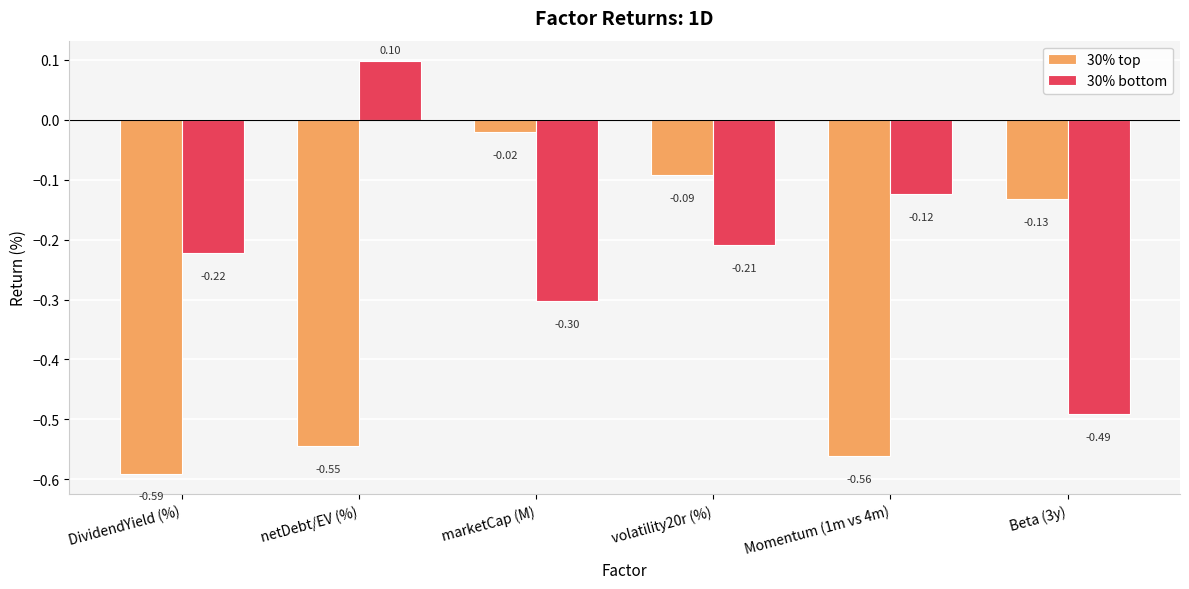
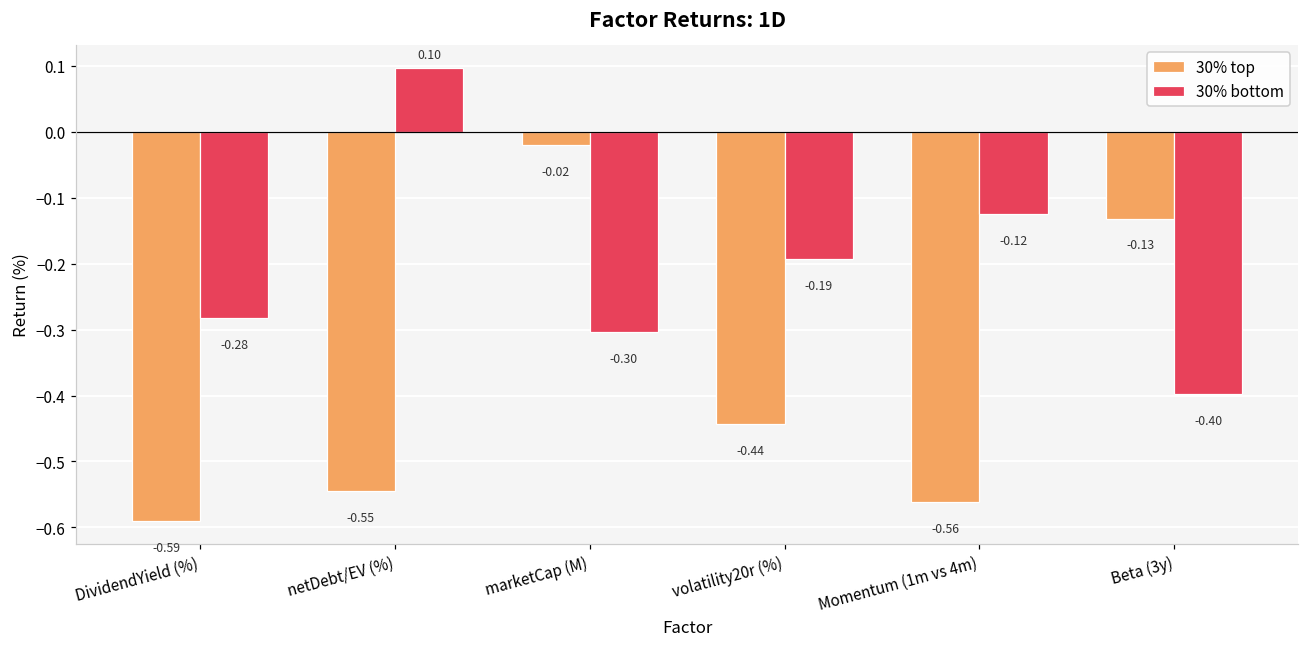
30% bottom, DividendYield (%): -0.22 -> -0.28
30% top, volatility20r (%): -0.09 -> -0.44
30% bottom, volatility20r (%): -0.21 -> -0.19
30% bottom, Beta (3y): -0.49 -> -0.40
